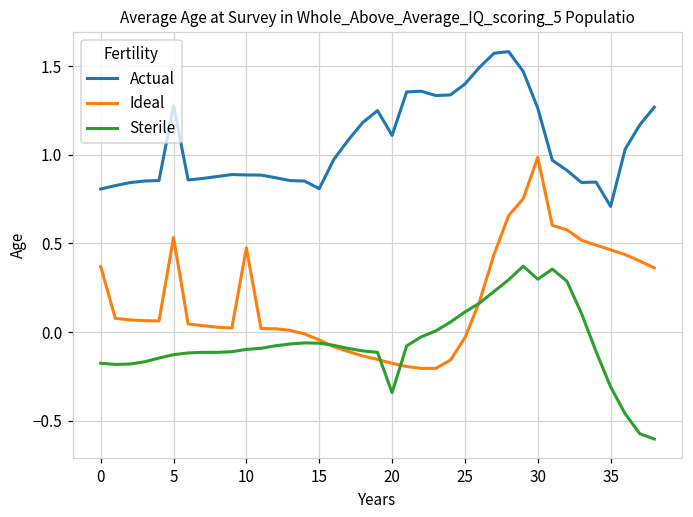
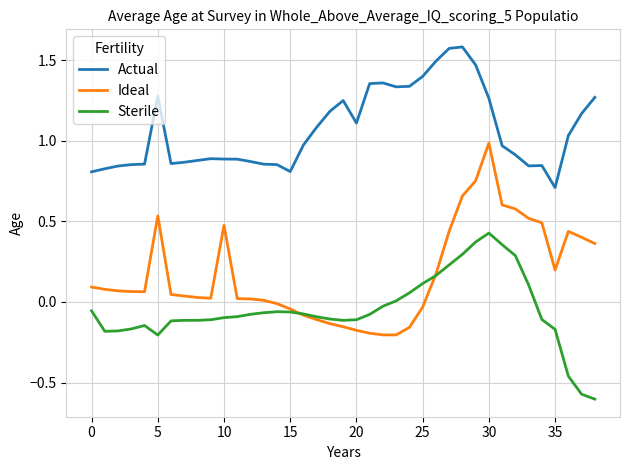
Ideal, 0: 0.37 -> 0.09
Sterile, 0: -0.18 -> -0.06
Sterile, 5: -0.13 -> -0.21
Sterile, 20: -0.34 -> -0.11
Sterile, 30: 0.30 -> 0.43
Ideal, 35: 0.46 -> 0.20
Sterile, 35: -0.31 -> -0.17
